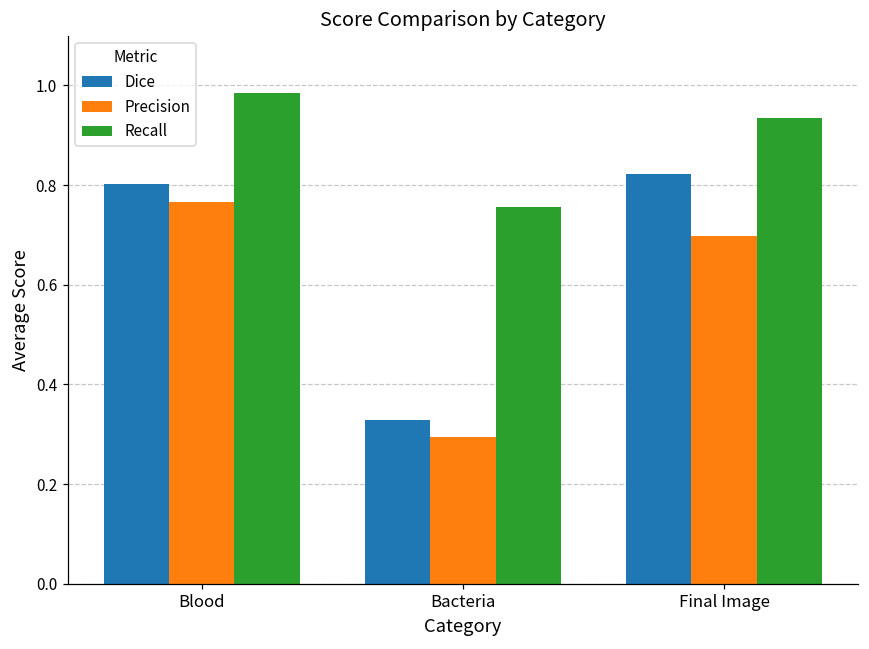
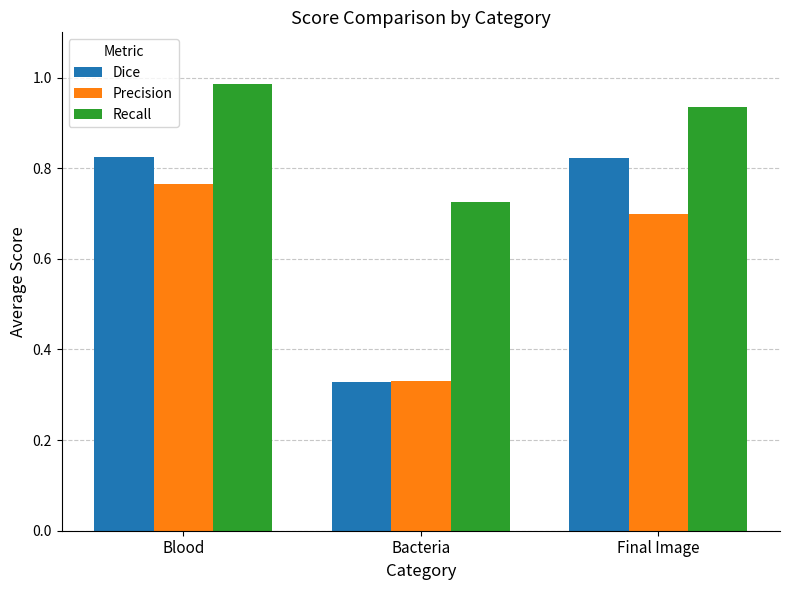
Dice, Blood: 0.80 -> 0.83
Precision, Bacteria: 0.29 -> 0.33
Recall, Bacteria: 0.76 -> 0.73
